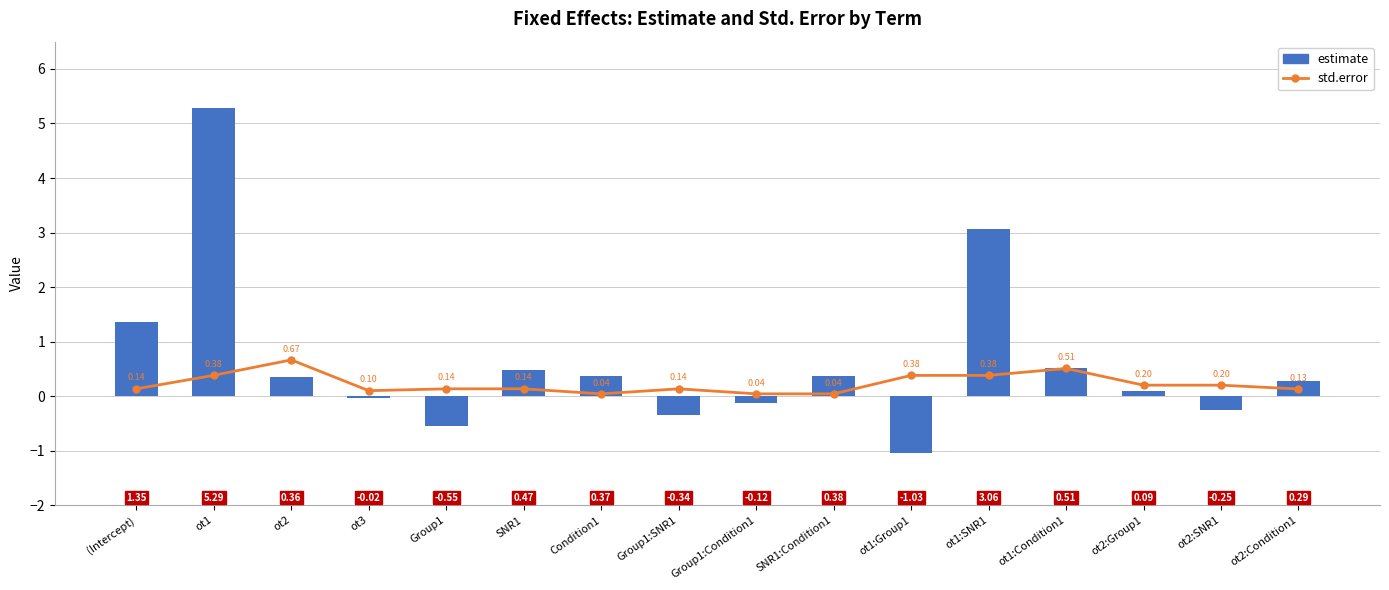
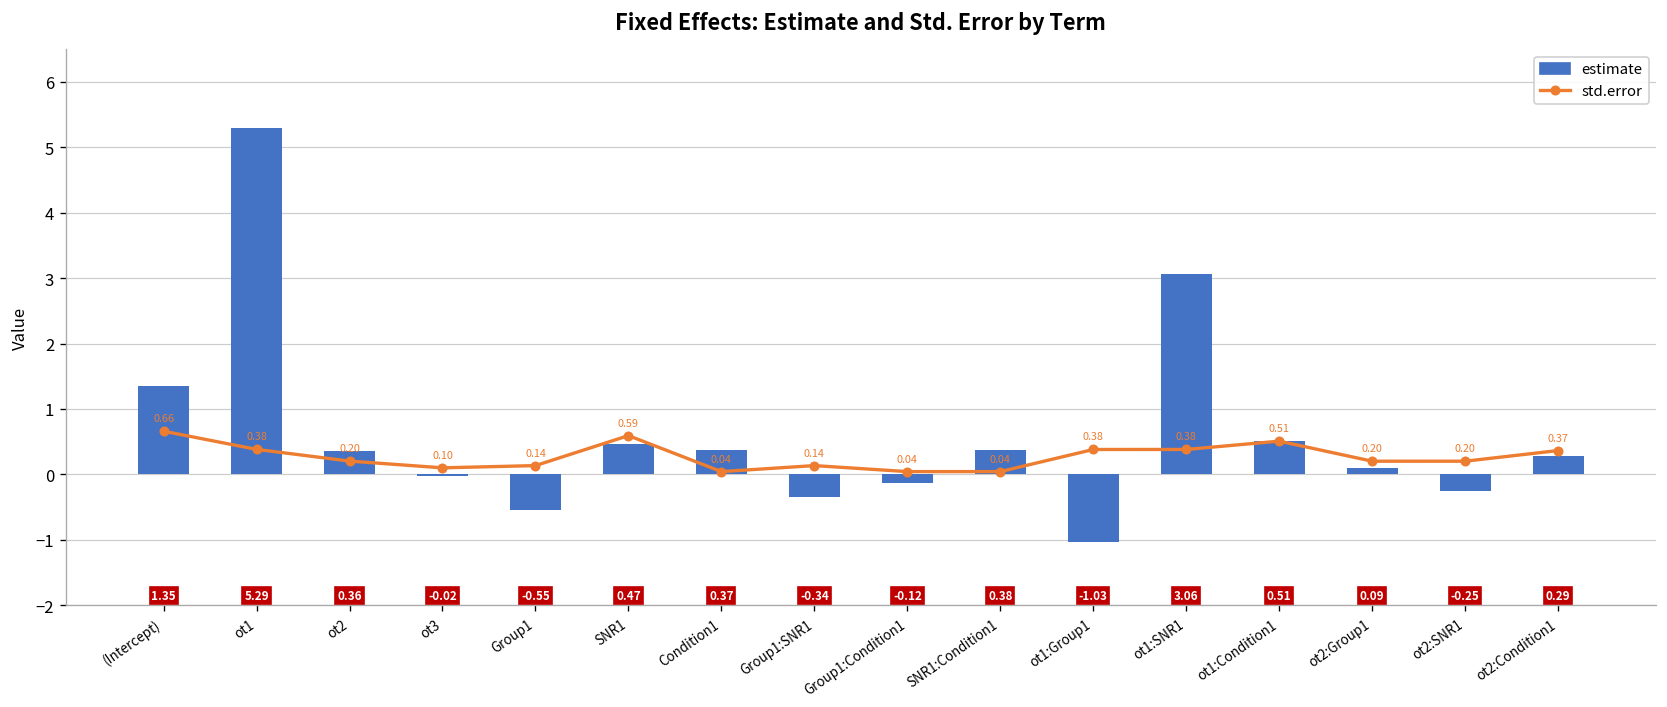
std.error, (Intercept): 0.14 -> 0.66
std.error, ot2: 0.67 -> 0.20
std.error, SNR1: 0.14 -> 0.59
std.error, ot2:Condition1: 0.13 -> 0.37
